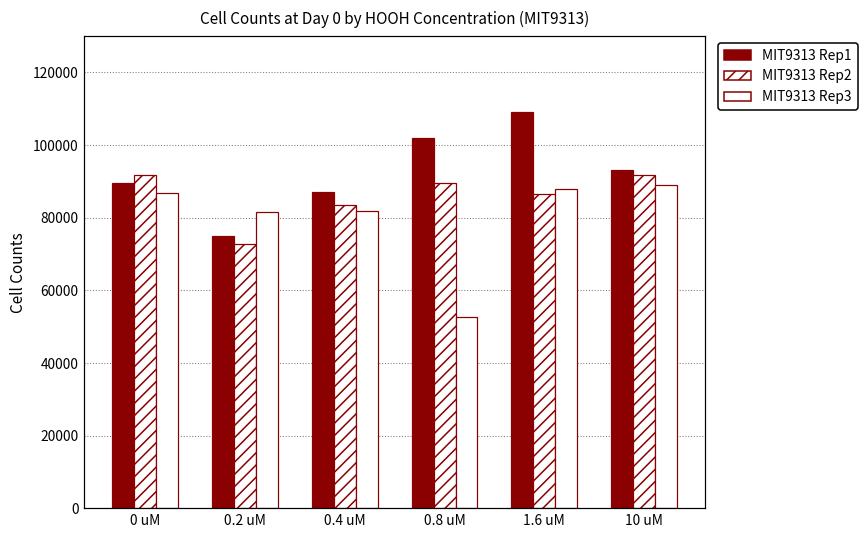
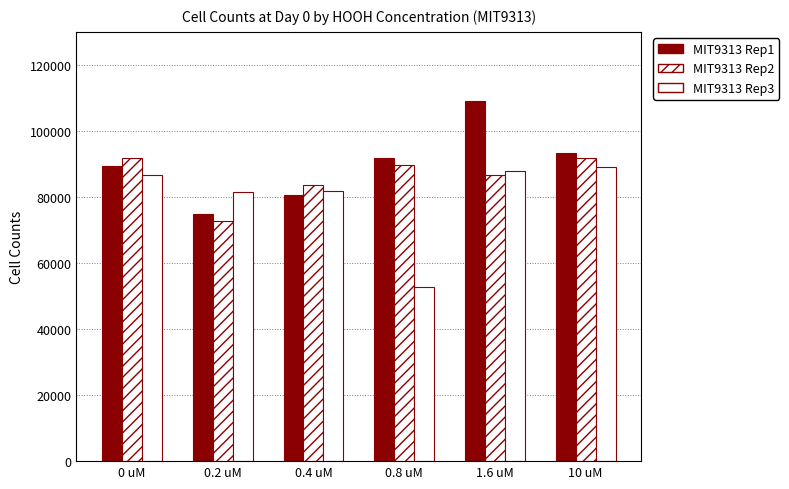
MIT9313 Rep1, 0.4 uM: 87000 -> 80000
MIT9313 Rep1, 0.8 uM: 102000 -> 92000
